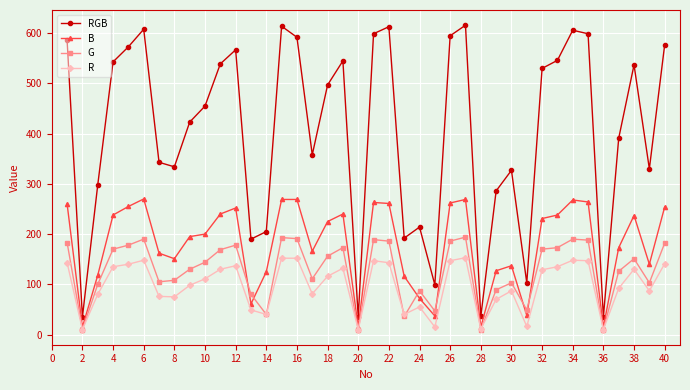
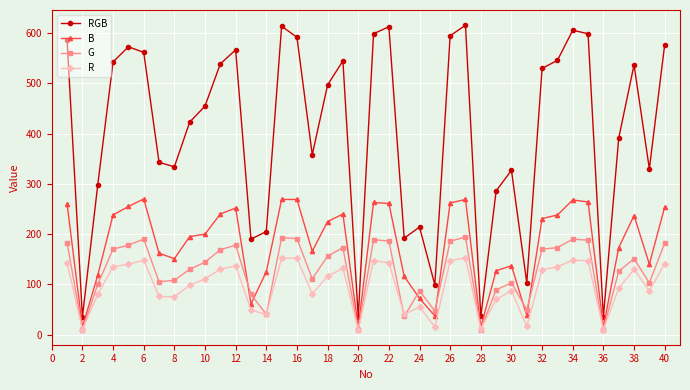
RGB, 6: 610 -> 560
